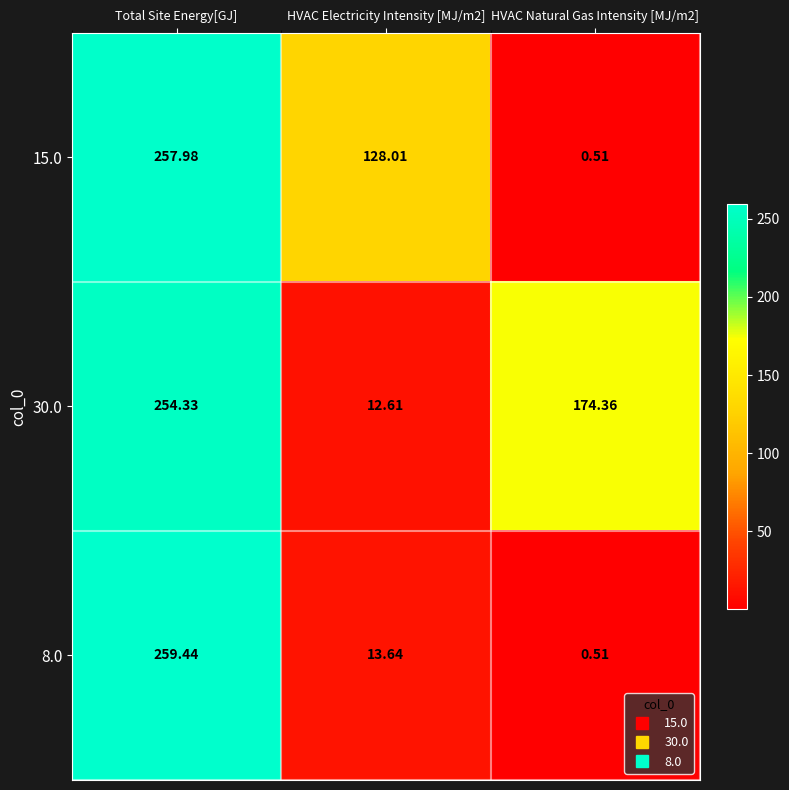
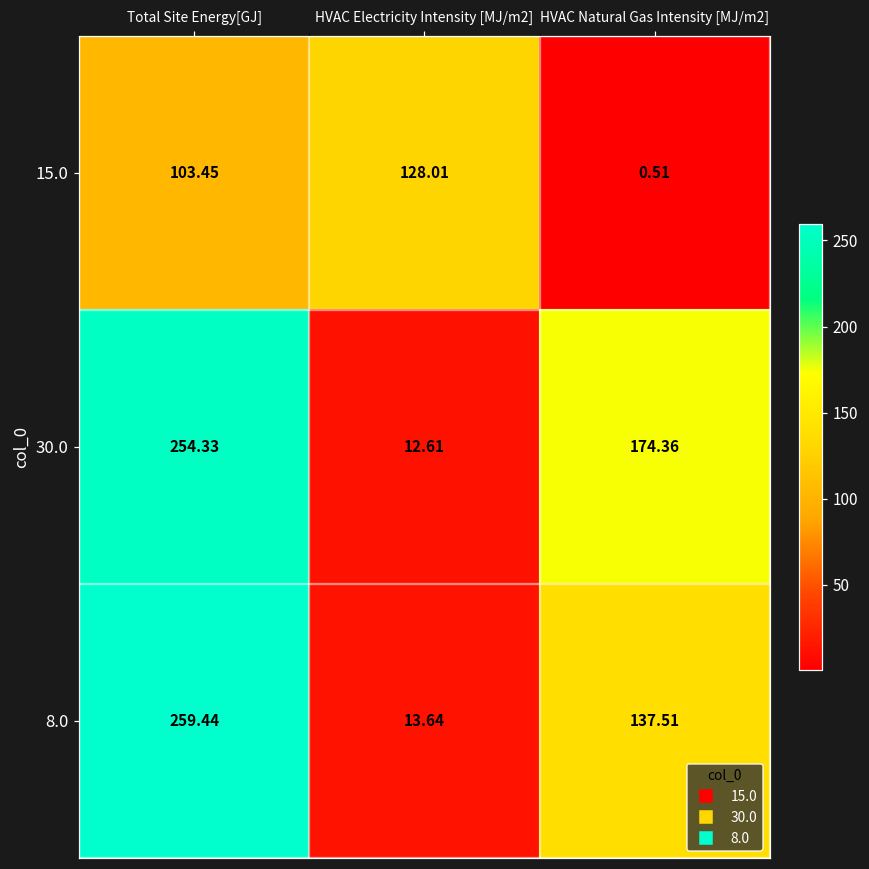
15.0, Total Site Energy[GJ]: 257.98 -> 103.45
8.0, HVAC Natural Gas Intensity [MJ/m2]: 0.51 -> 137.51
